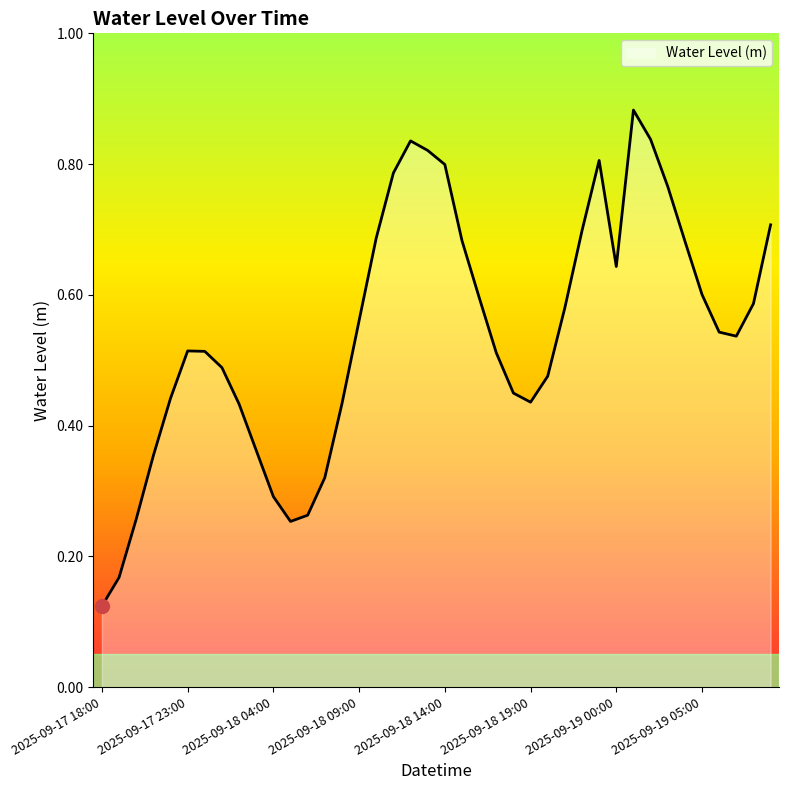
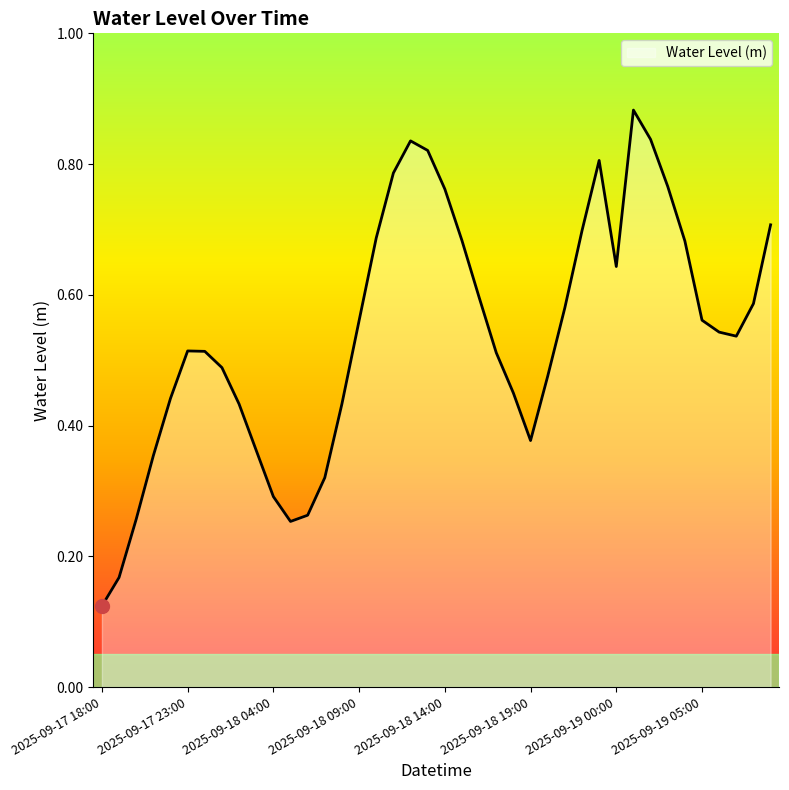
Water Level (m), 2025-09-18 14:00: 0.80 -> 0.76
Water Level (m), 2025-09-18 19:00: 0.44 -> 0.38
Water Level (m), 2025-09-19 05:00: 0.60 -> 0.56
